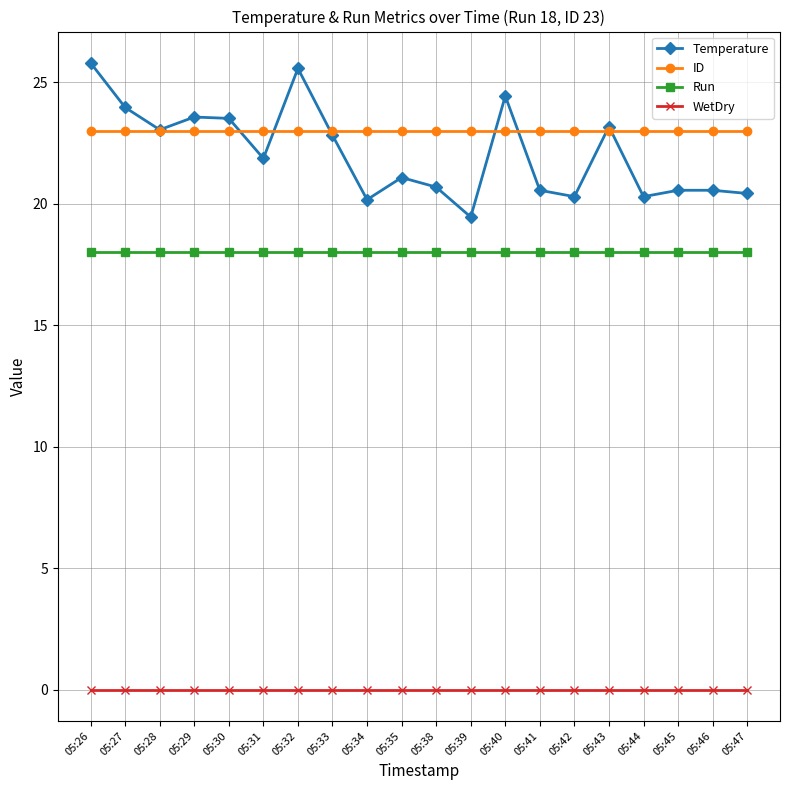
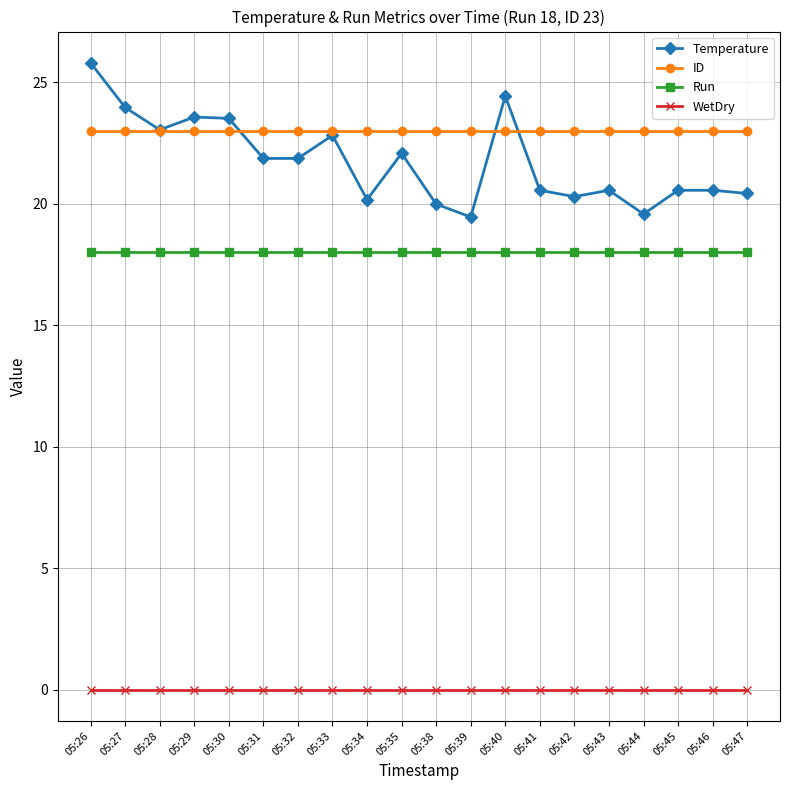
Temperature, 05:32: 25.6 -> 21.9
Temperature, 05:35: 21.1 -> 22.1
Temperature, 05:38: 20.7 -> 20.0
Temperature, 05:43: 23.2 -> 20.6
Temperature, 05:44: 20.3 -> 19.6
